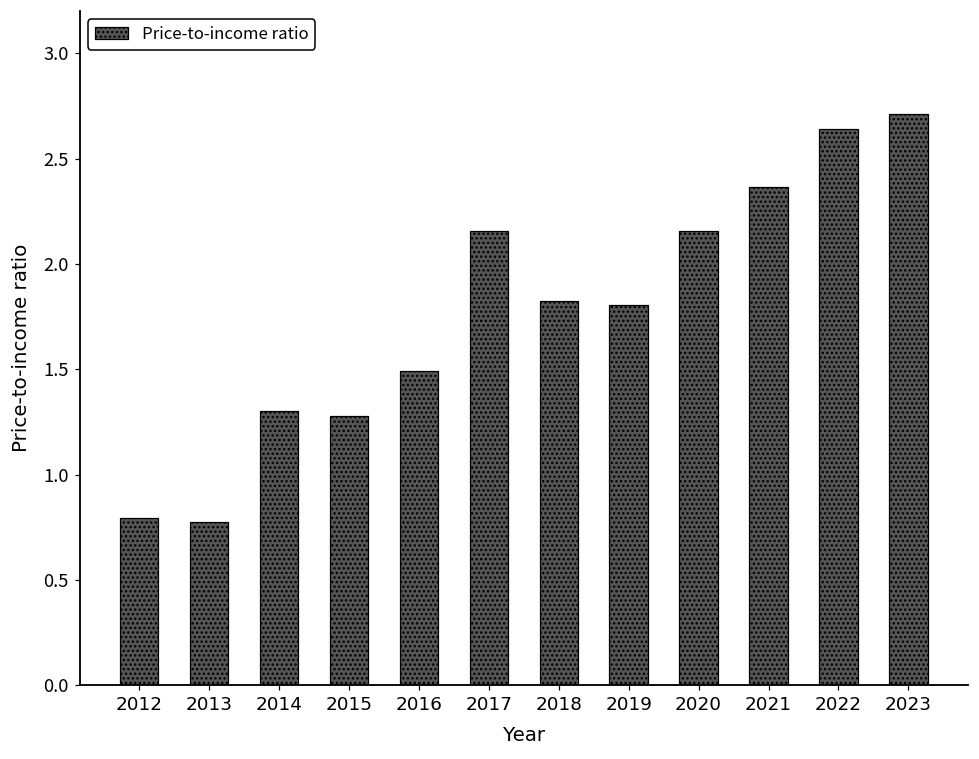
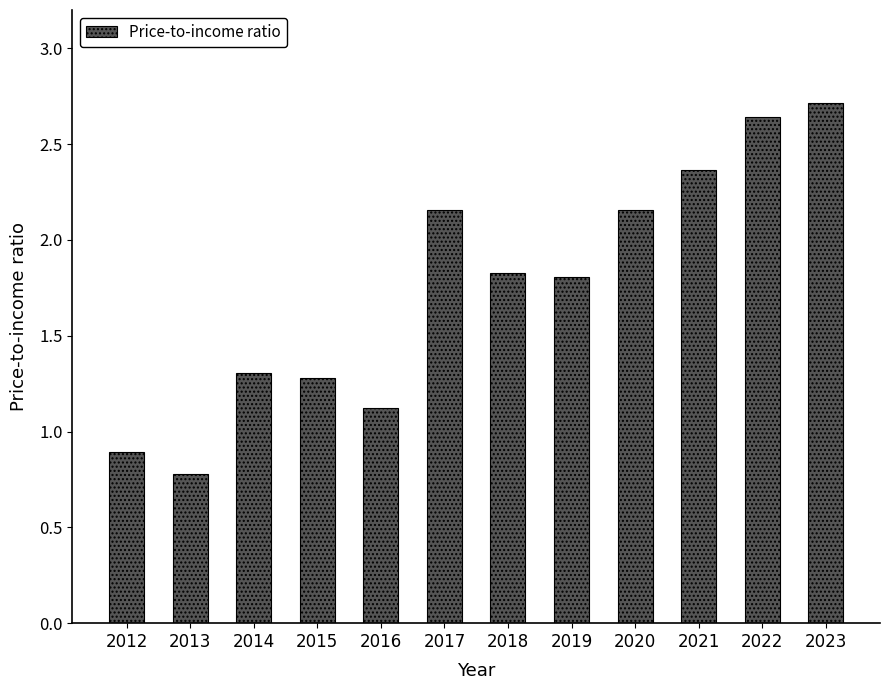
2012: 0.80 -> 0.89
2016: 1.49 -> 1.12
